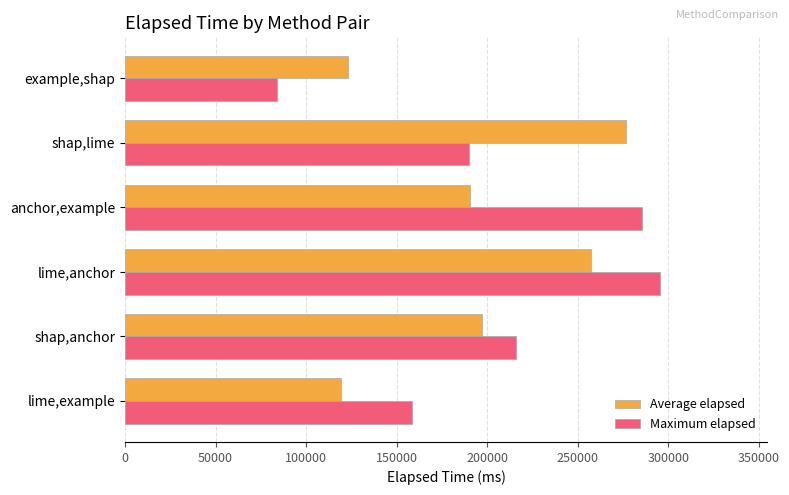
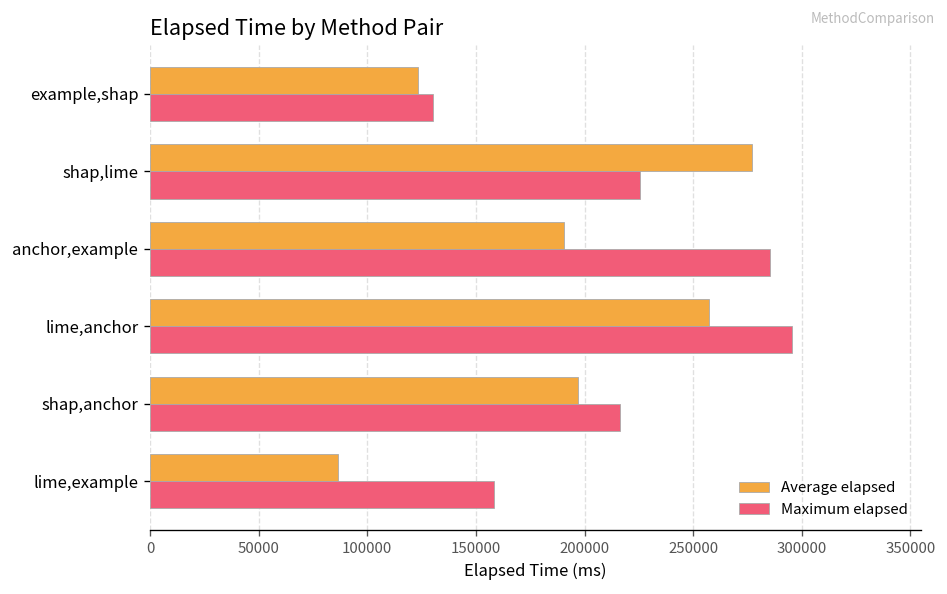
Maximum elapsed, example,shap: 84000 -> 130000
Maximum elapsed, shap,lime: 190000 -> 226000
Average elapsed, lime,example: 119000 -> 86000
